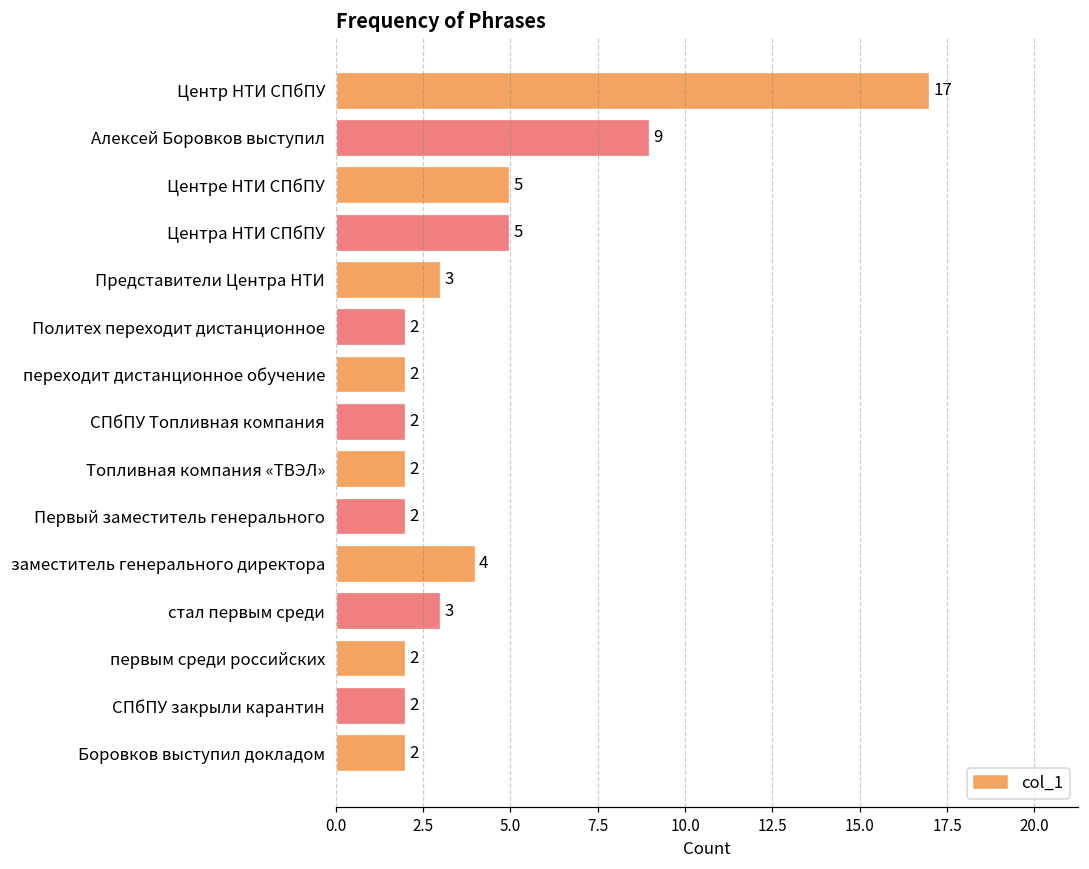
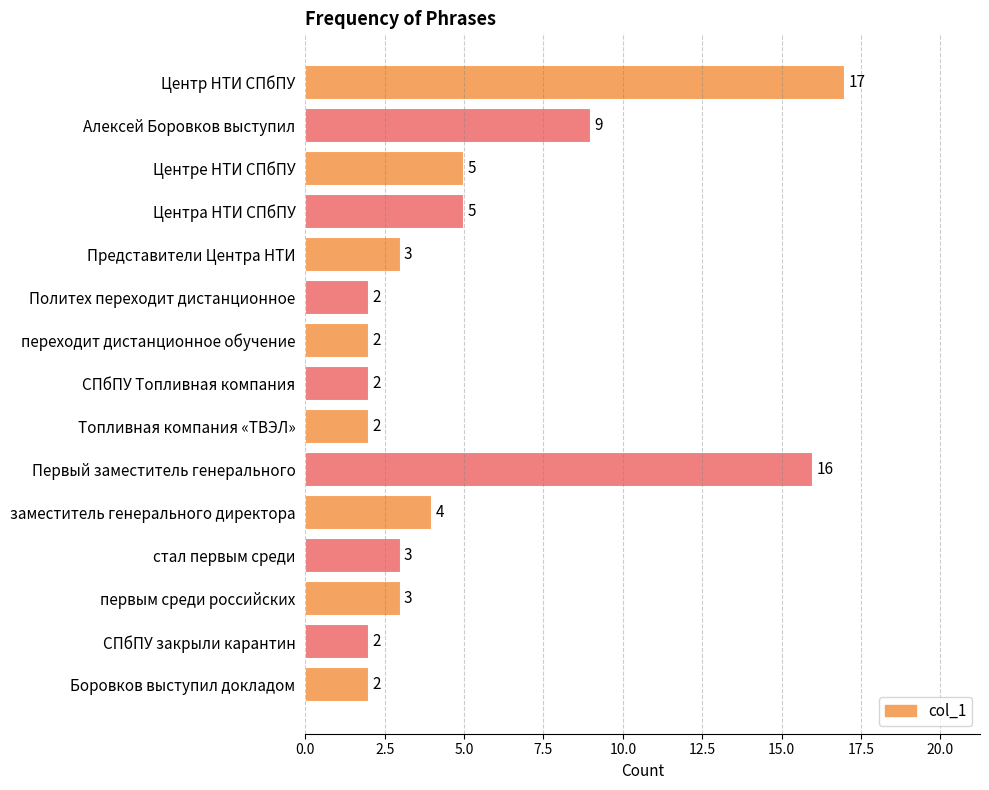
Первый заместитель генерального: 2 -> 16
первым среди российских: 2 -> 3
